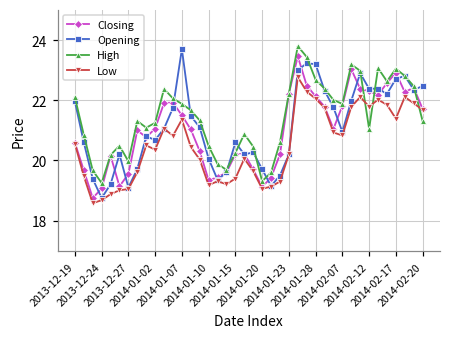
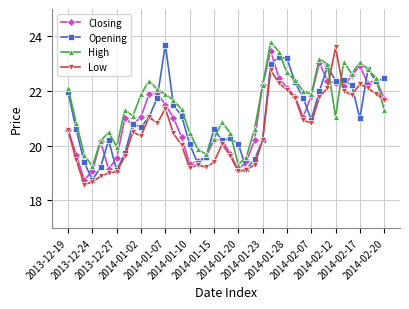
High, 2014-01-02: 21.3 -> 21.9
Opening, 2014-01-20: 19.7 -> 20.1
Low, 2014-02-12: 21.8 -> 23.6
Opening, 2014-02-17: 22.7 -> 21.0
Low, 2014-02-17: 21.4 -> 22.3
